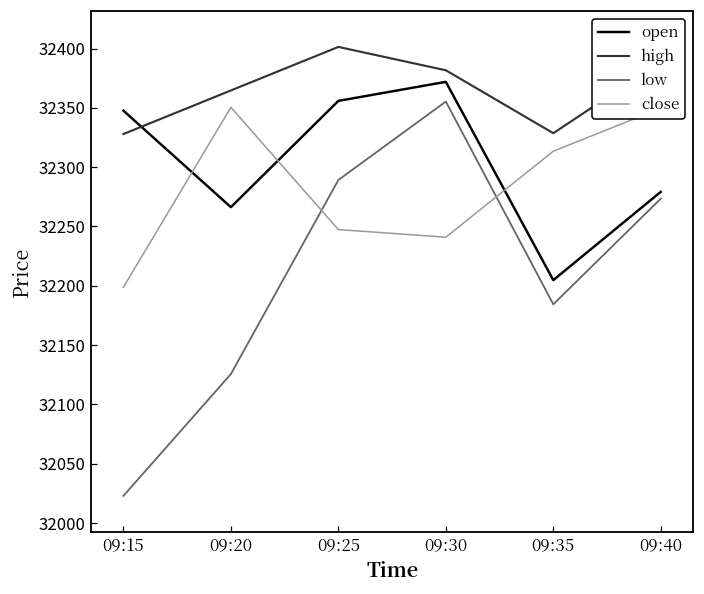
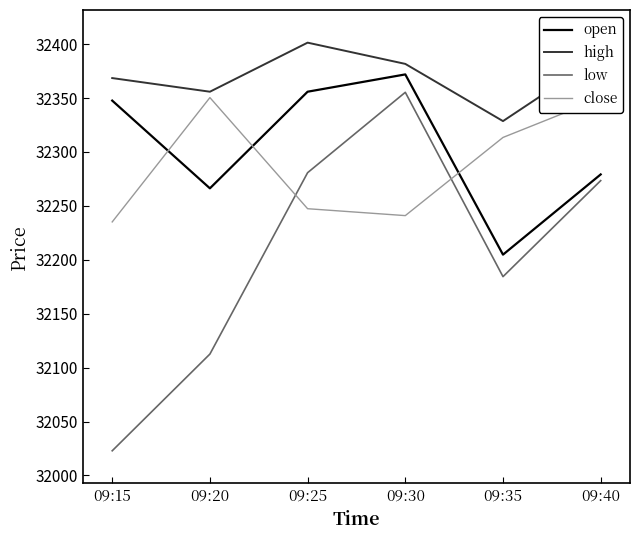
high, 09:15: 32328 -> 32369
close, 09:15: 32199 -> 32235
high, 09:20: 32365 -> 32356
low, 09:20: 32126 -> 32113
low, 09:25: 32289 -> 32281
